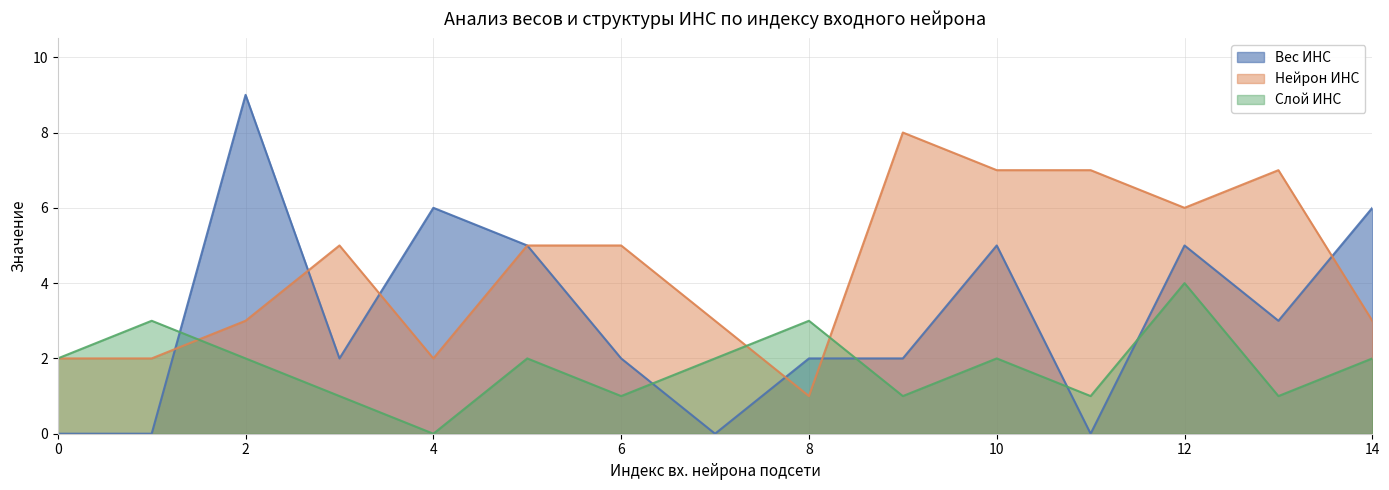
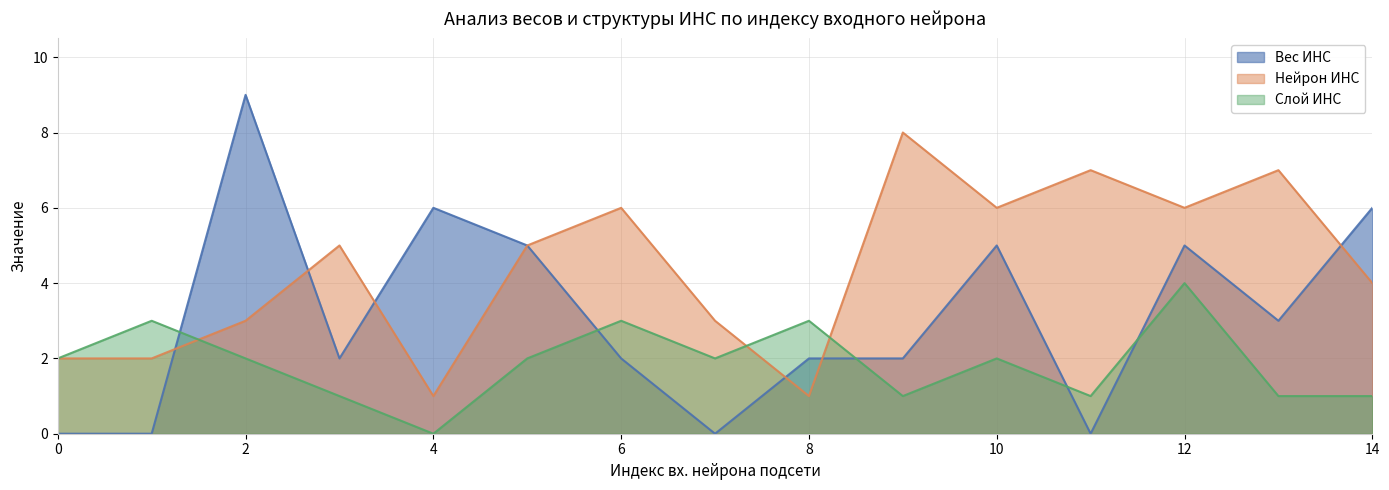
Нейрон ИНС, 4: 2 -> 1
Нейрон ИНС, 6: 5 -> 6
Слой ИНС, 6: 1 -> 3
Нейрон ИНС, 10: 7 -> 6
Нейрон ИНС, 14: 3 -> 4
Слой ИНС, 14: 2 -> 1
